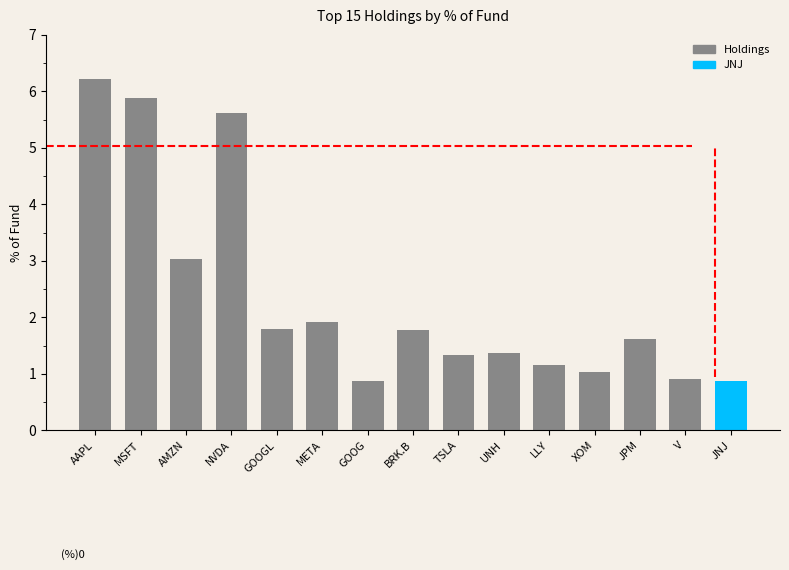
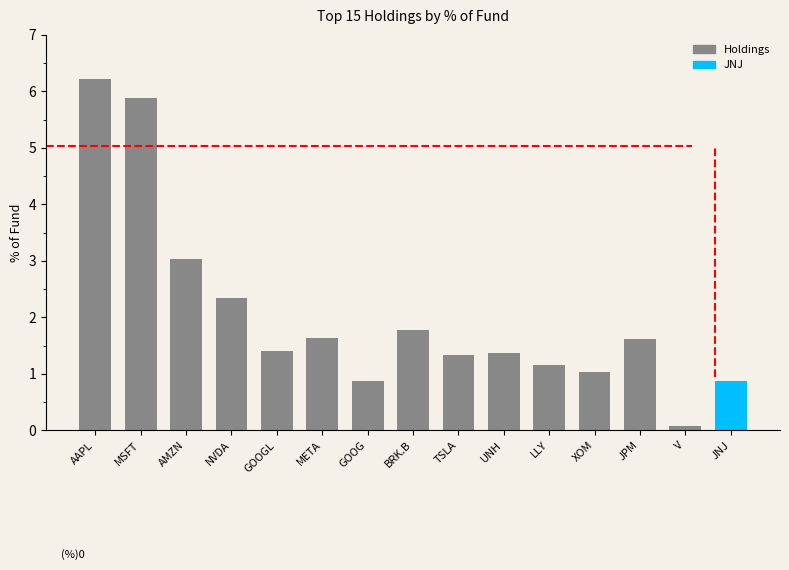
NVDA: 5.6 -> 2.3
GOOGL: 1.8 -> 1.4
META: 1.9 -> 1.6
V: 0.9 -> 0.1
